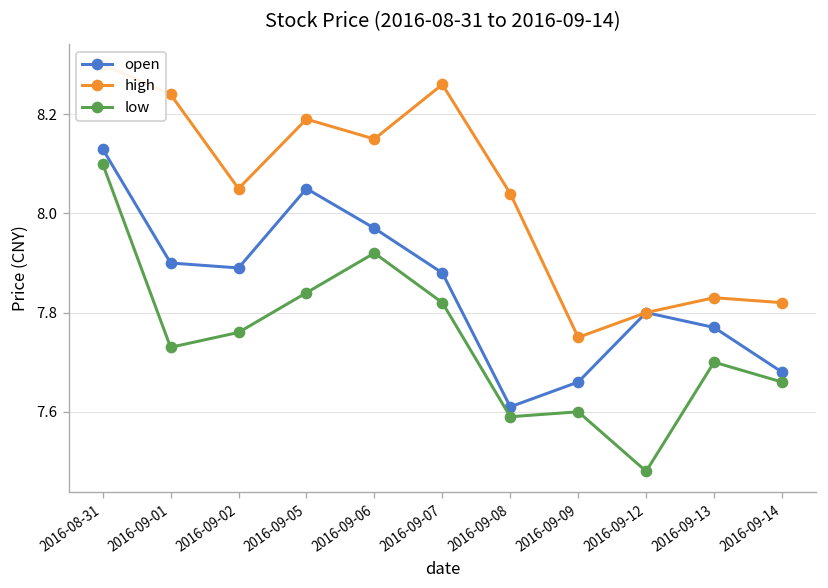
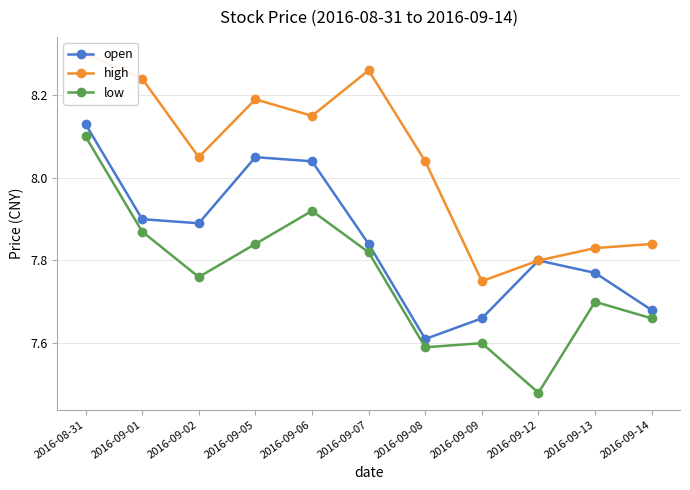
low, 2016-09-01: 7.73 -> 7.87
open, 2016-09-06: 7.97 -> 8.04
open, 2016-09-07: 7.88 -> 7.84
high, 2016-09-14: 7.82 -> 7.84
